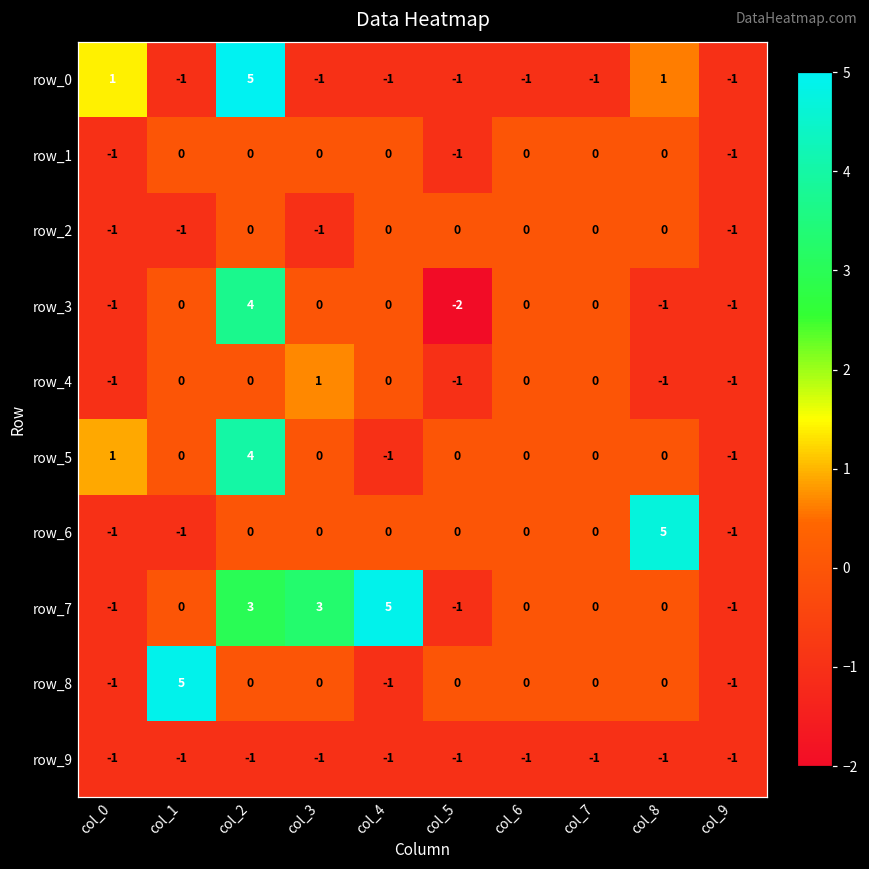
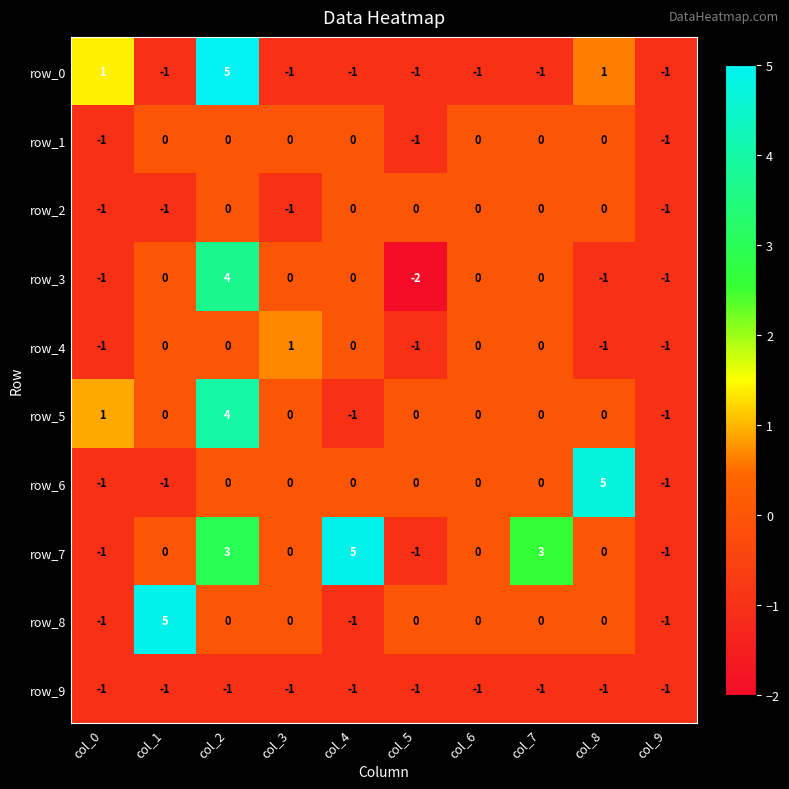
row_7, col_3: 3 -> 0
row_7, col_7: 0 -> 3
